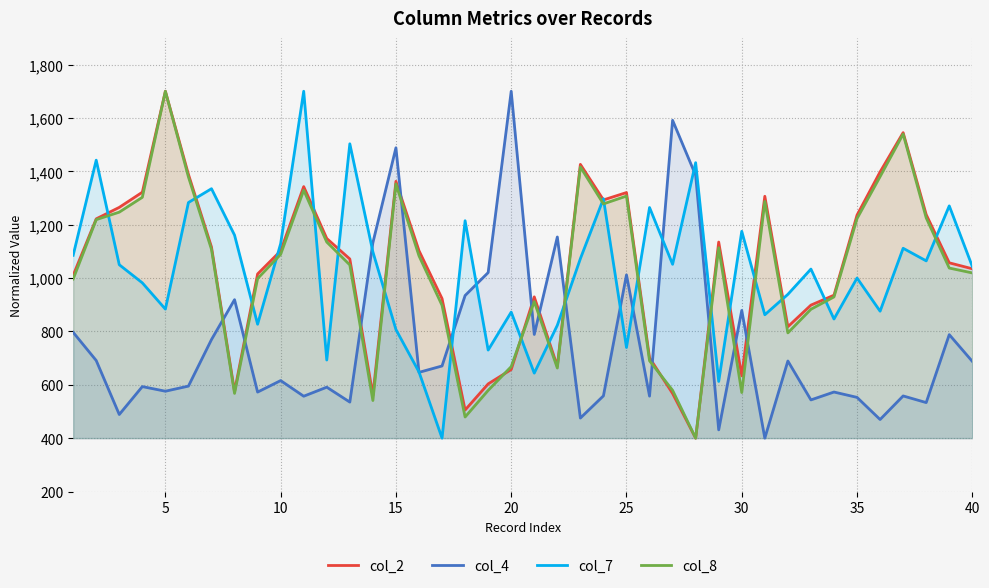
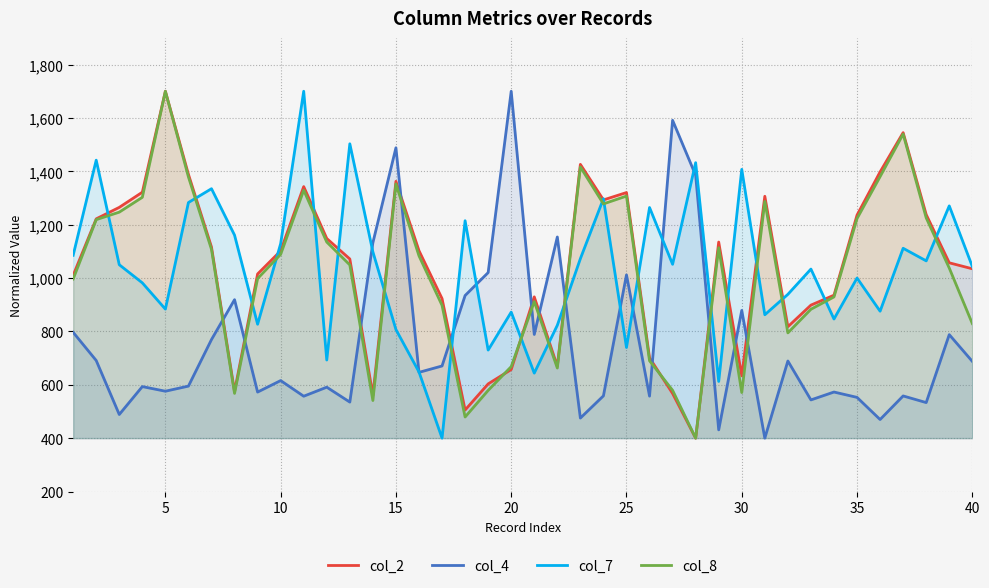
col_7, 30: 1,180 -> 1,410
col_8, 40: 1,020 -> 830
